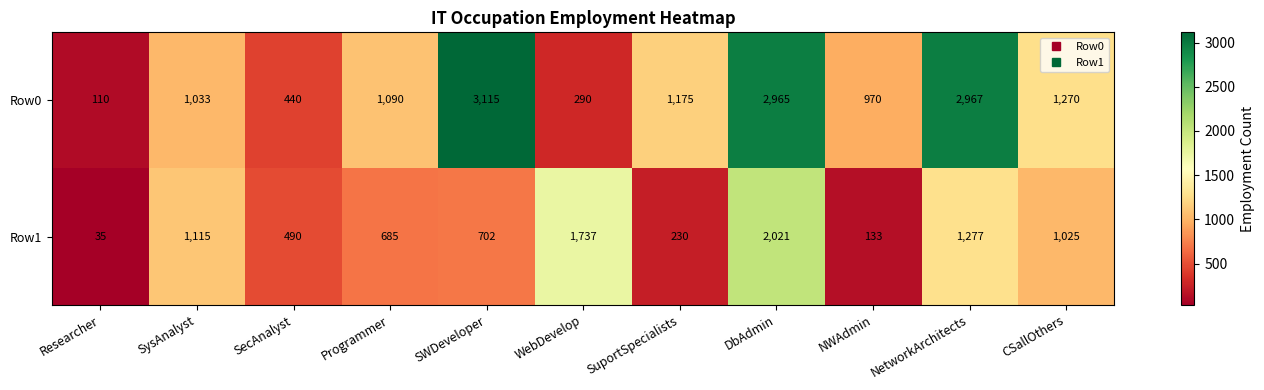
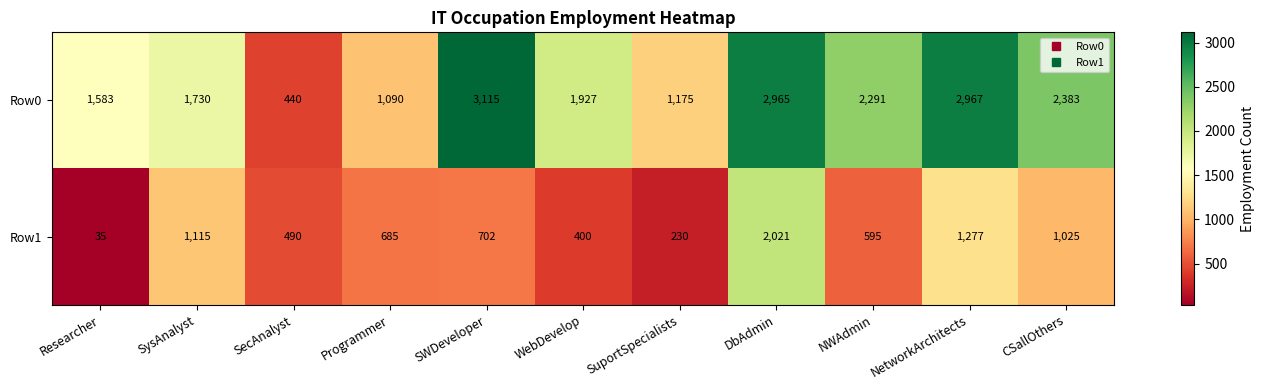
Row0, Researcher: 110 -> 1,583
Row0, SysAnalyst: 1,033 -> 1,730
Row0, WebDevelop: 290 -> 1,927
Row0, NWAdmin: 970 -> 2,291
Row0, CSallOthers: 1,270 -> 2,383
Row1, WebDevelop: 1,737 -> 400
Row1, NWAdmin: 133 -> 595
